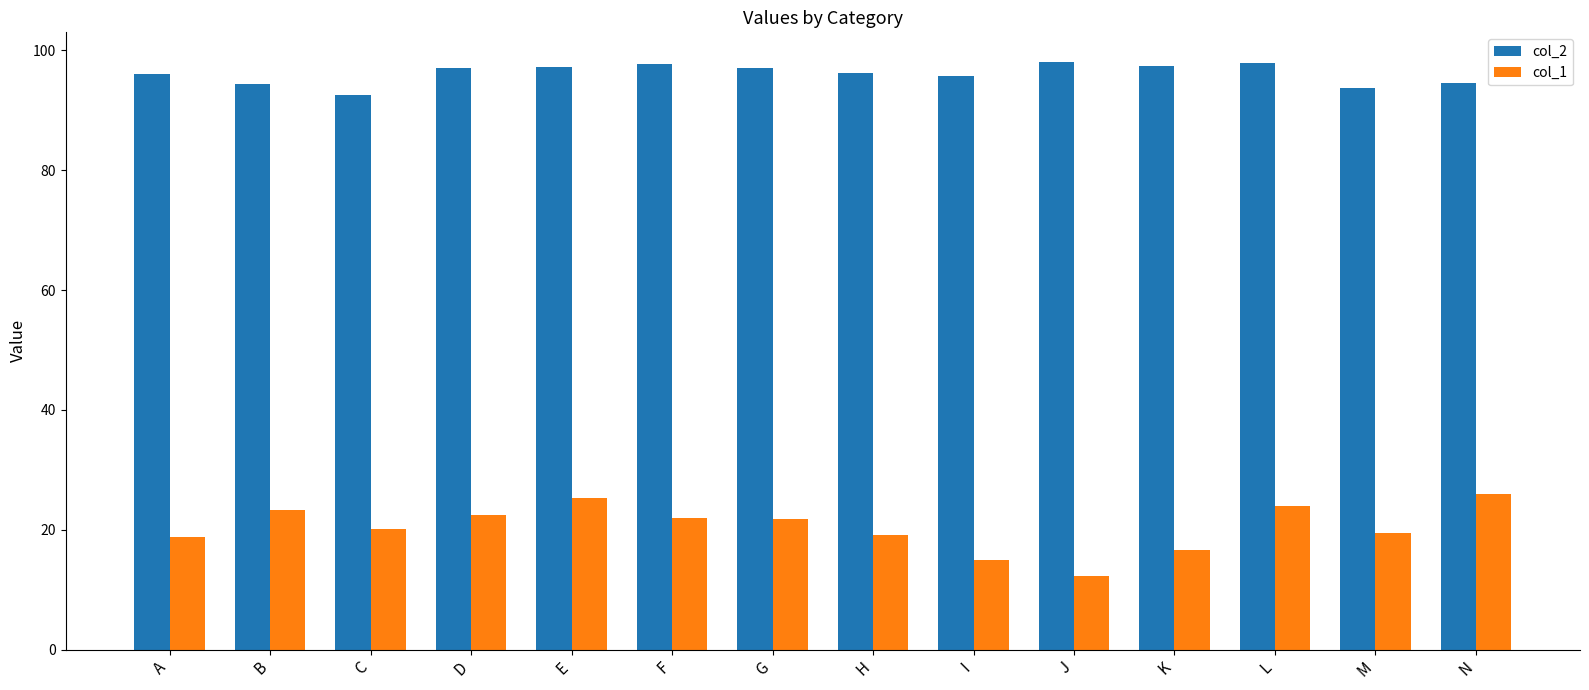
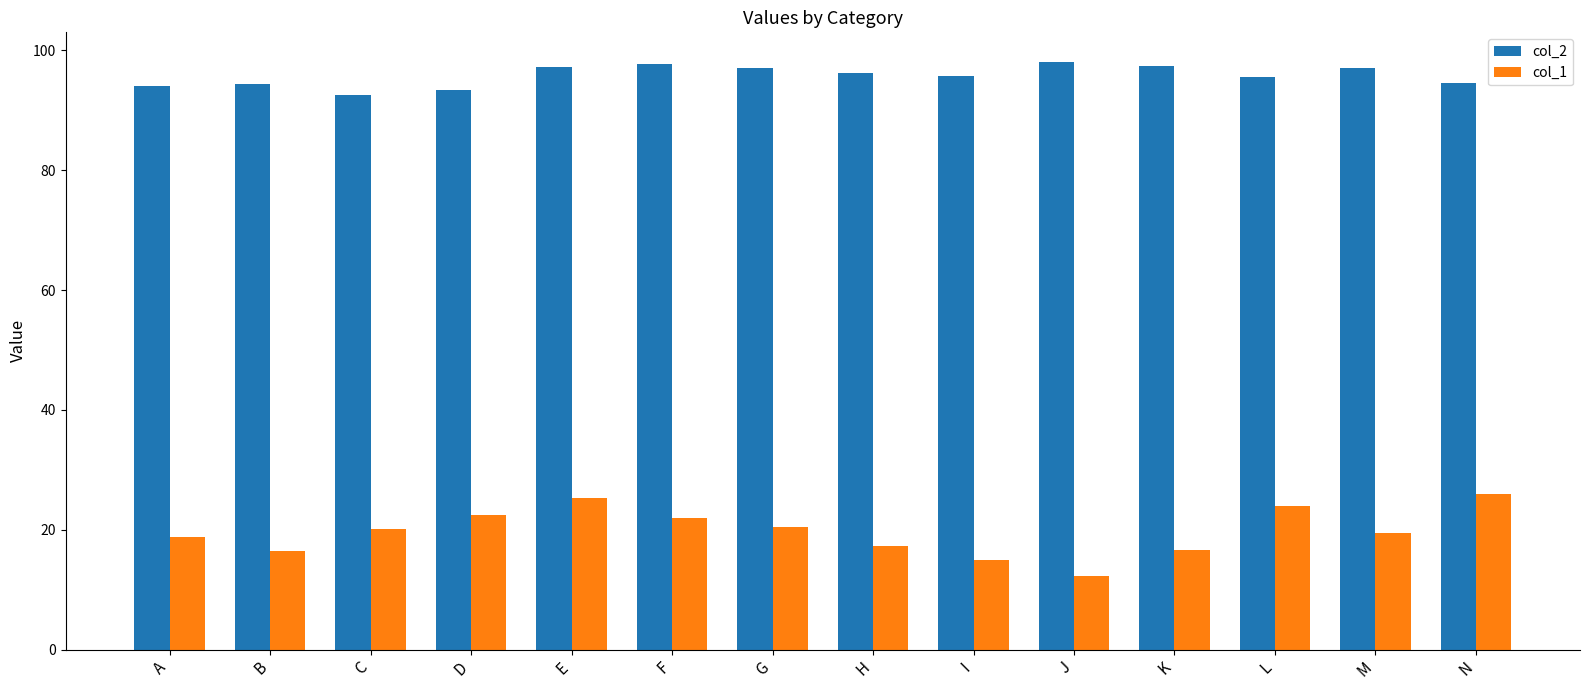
col_2, A: 96 -> 94
col_1, B: 23 -> 16
col_2, D: 97 -> 93
col_1, G: 22 -> 20
col_1, H: 19 -> 17
col_2, L: 98 -> 96
col_2, M: 94 -> 97
